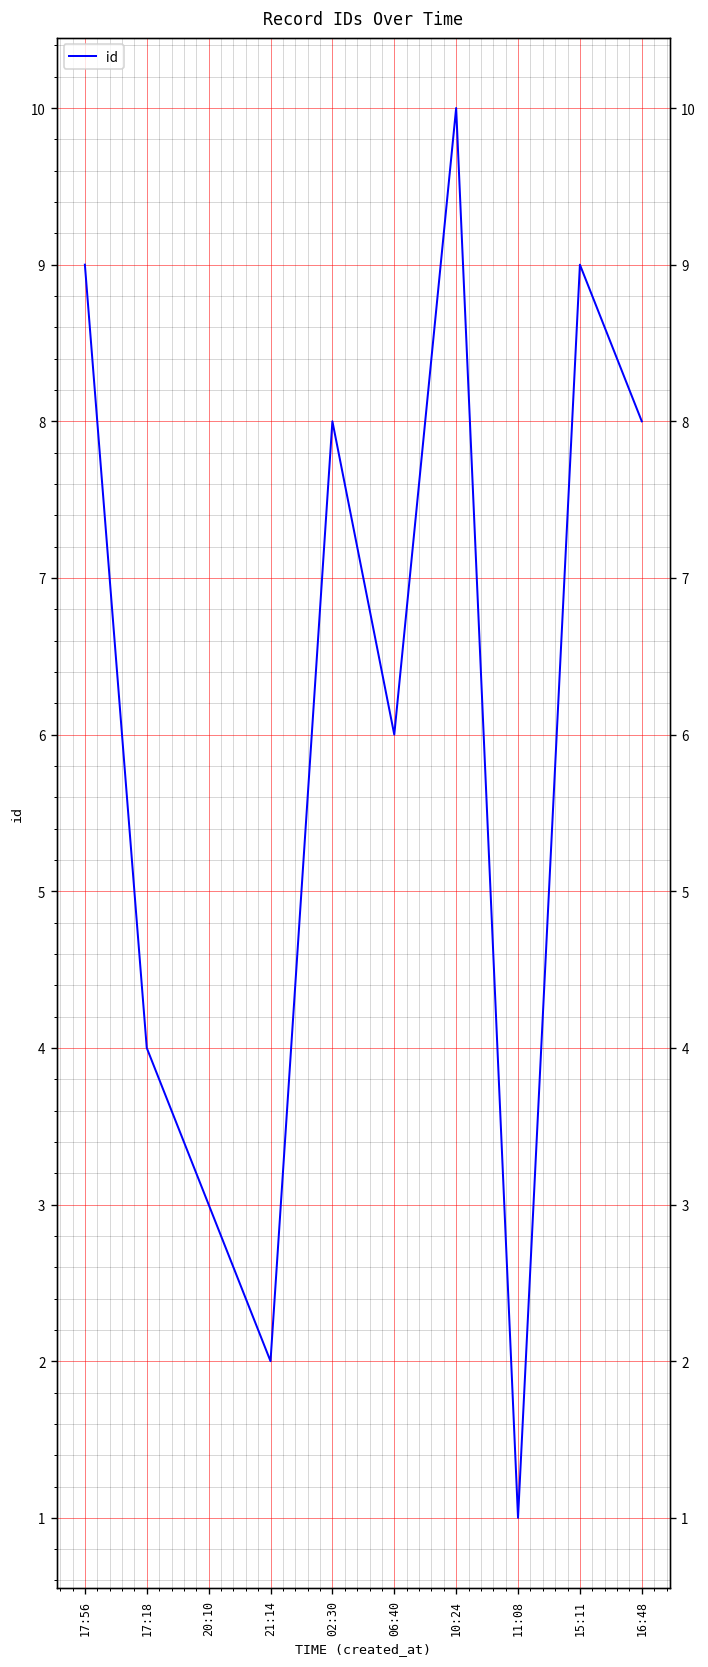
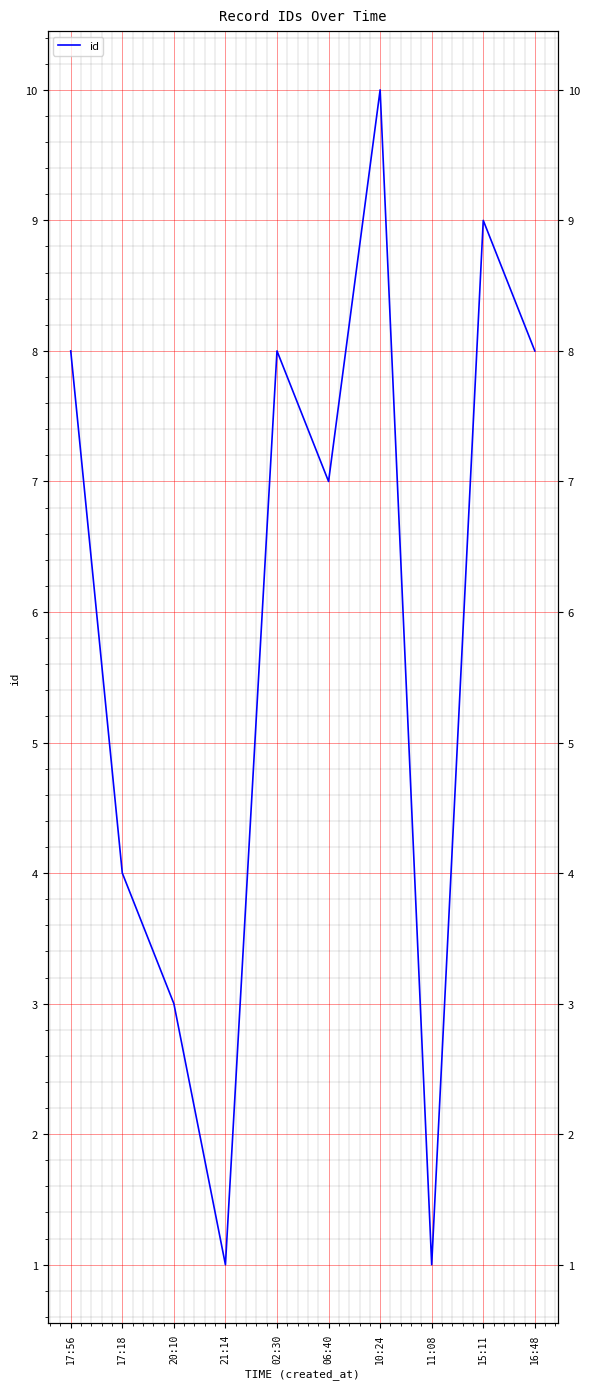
17:56: 9 -> 8
21:14: 2 -> 1
06:40: 6 -> 7
